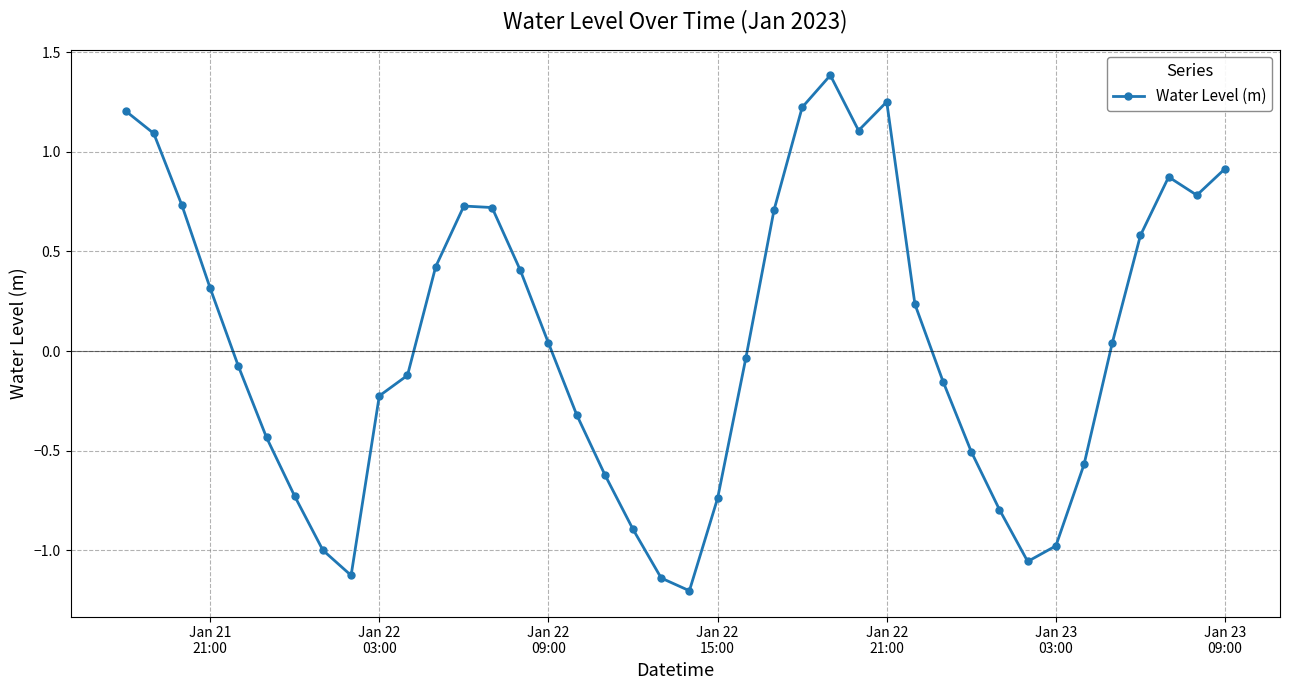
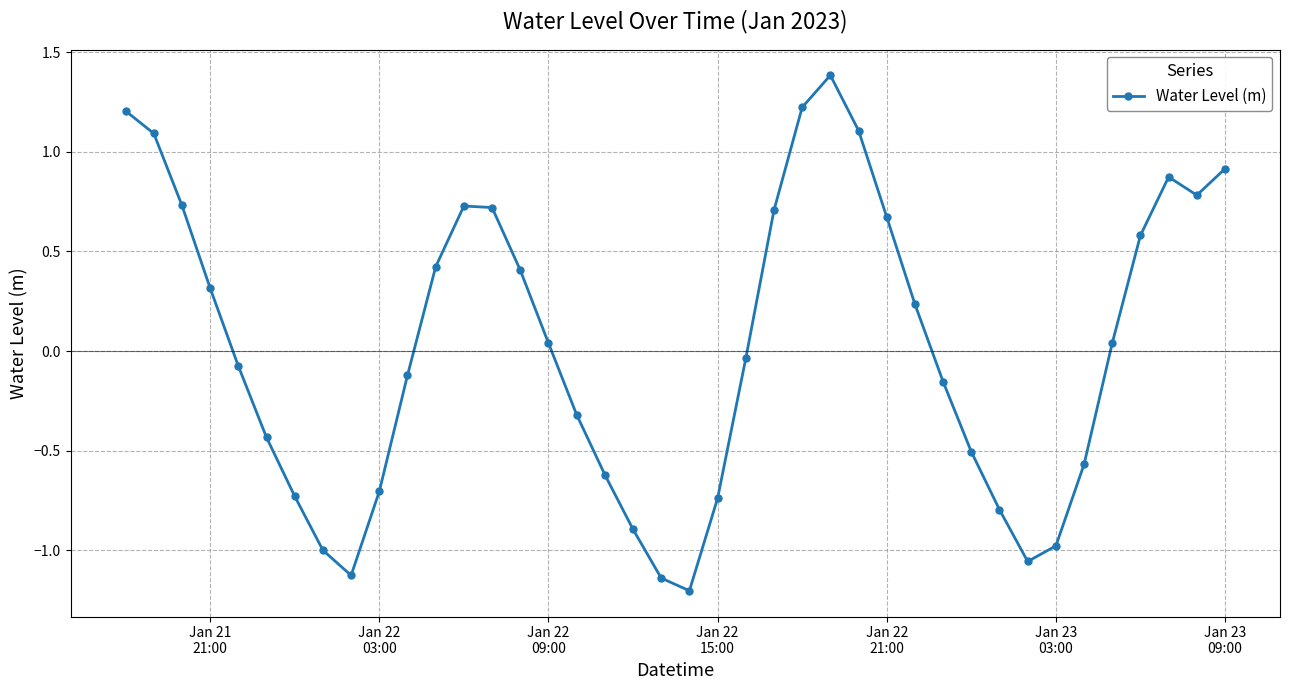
Jan 22 03:00: -0.22 -> -0.70
Jan 22 21:00: 1.25 -> 0.67
